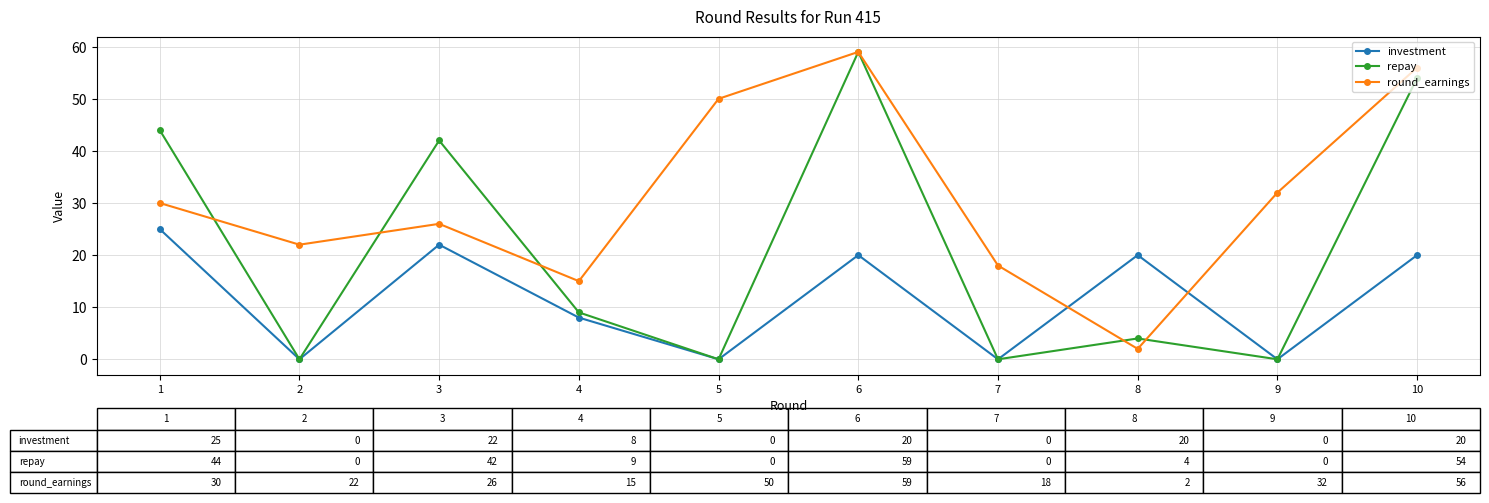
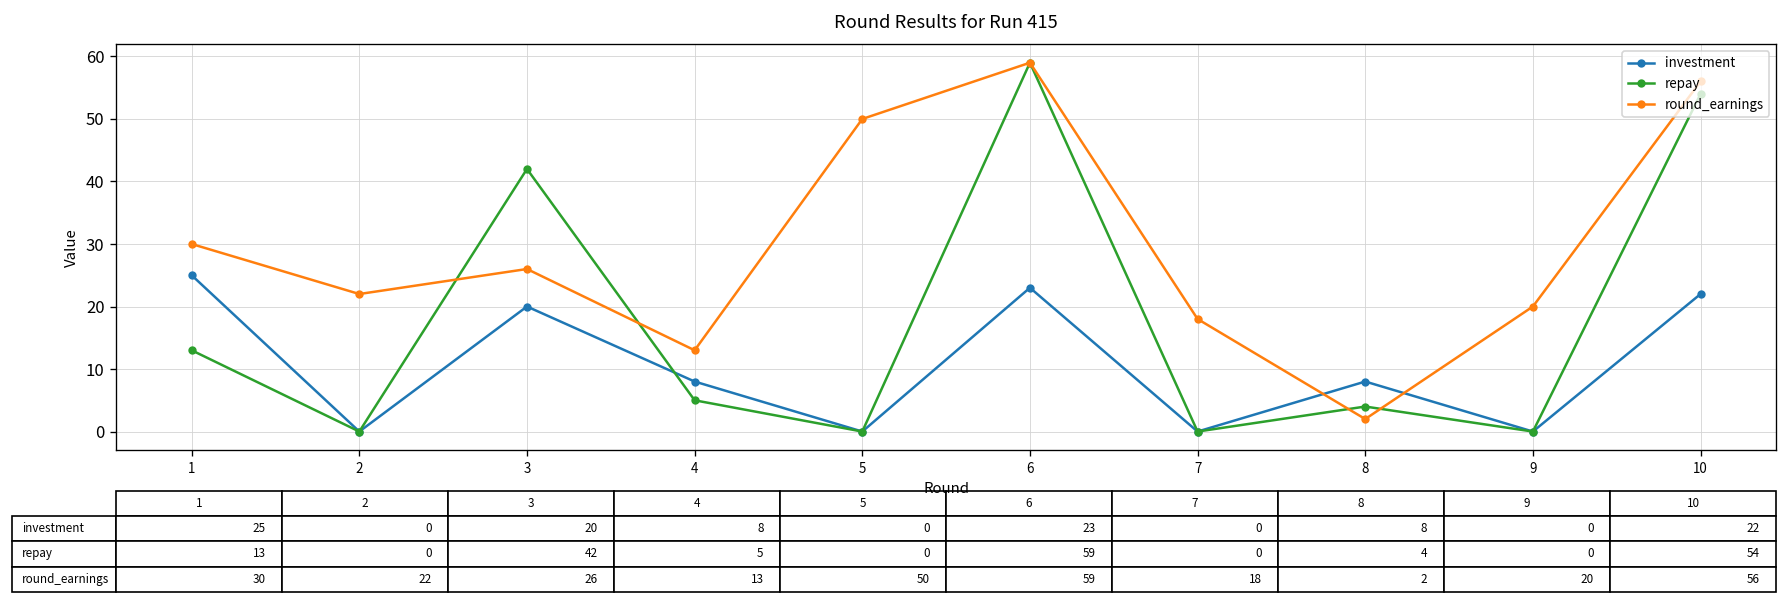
repay, 1: 44 -> 13
investment, 3: 22 -> 20
repay, 4: 9 -> 5
round_earnings, 4: 15 -> 13
investment, 6: 20 -> 23
investment, 8: 20 -> 8
round_earnings, 9: 32 -> 20
investment, 10: 20 -> 22
